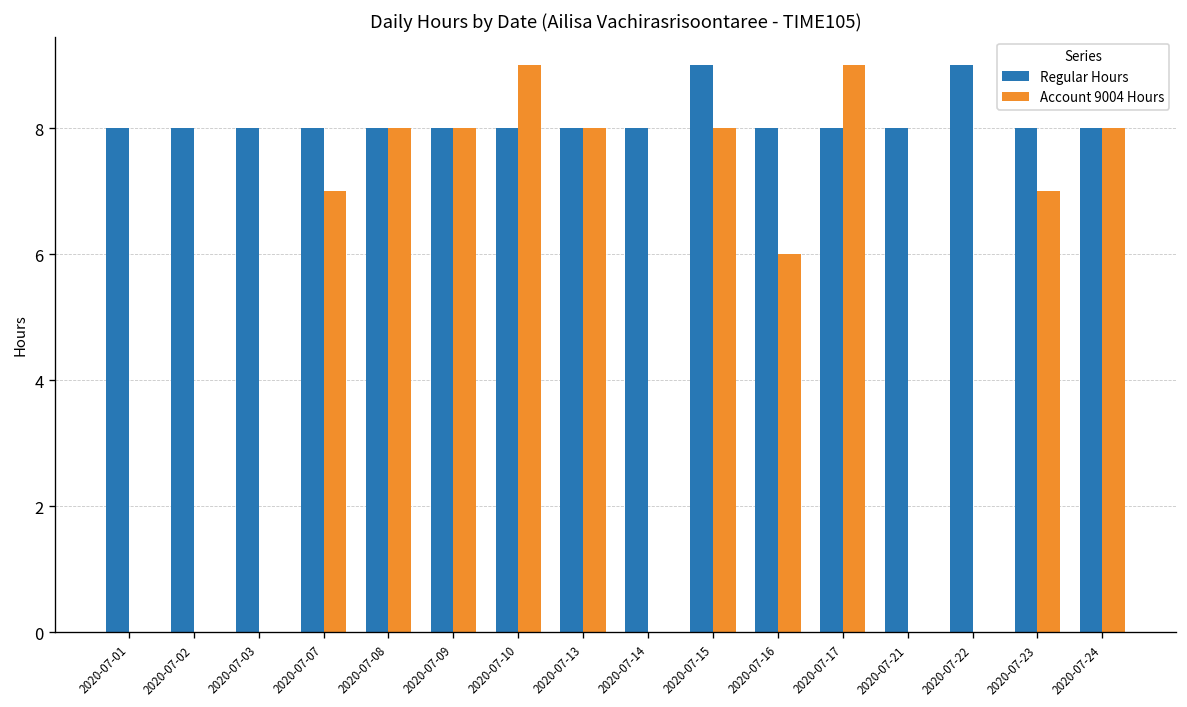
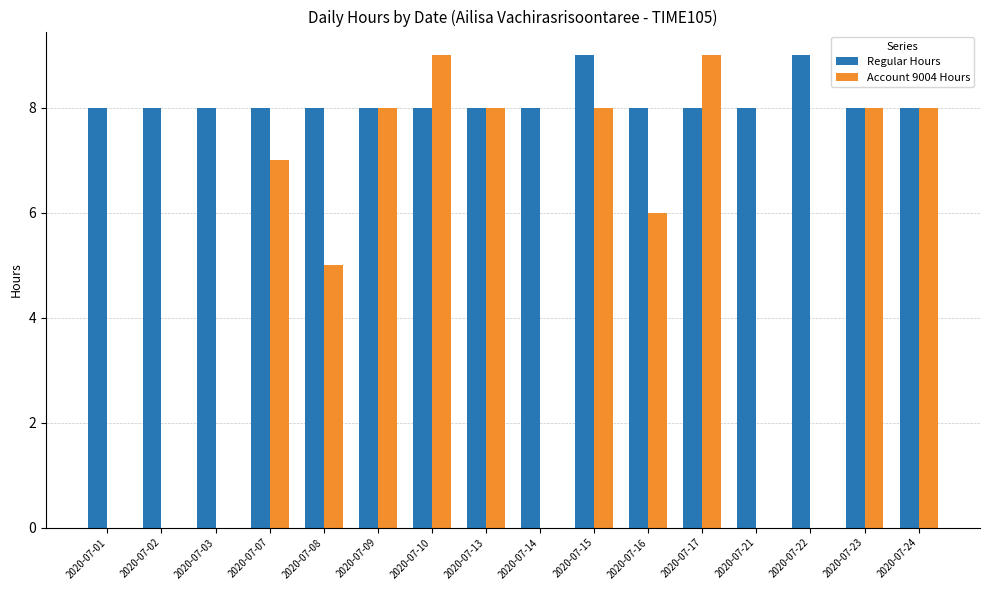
Account 9004 Hours, 2020-07-08: 8 -> 5
Account 9004 Hours, 2020-07-23: 7 -> 8
